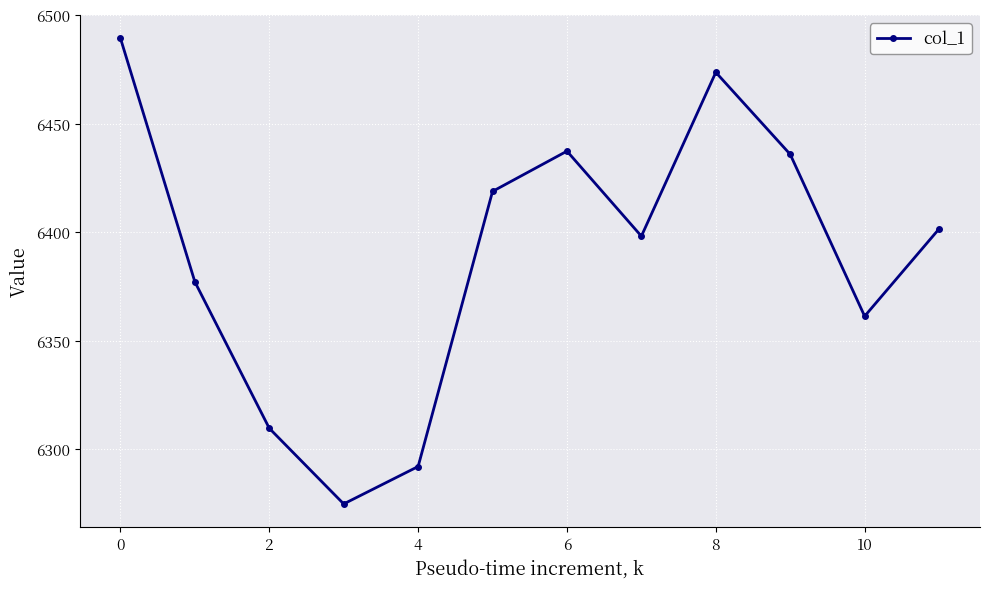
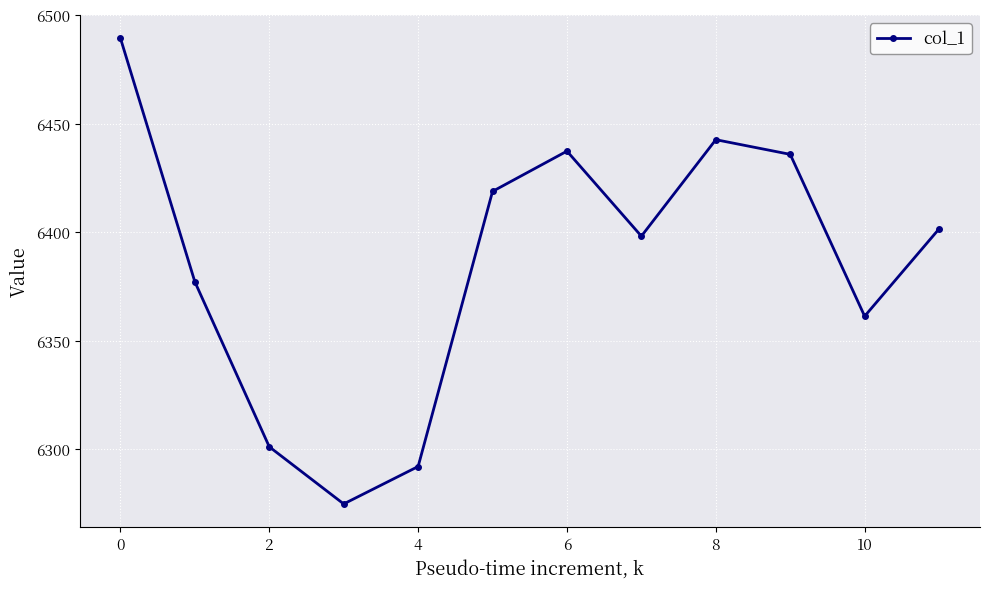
2: 6310 -> 6301
8: 6474 -> 6443
